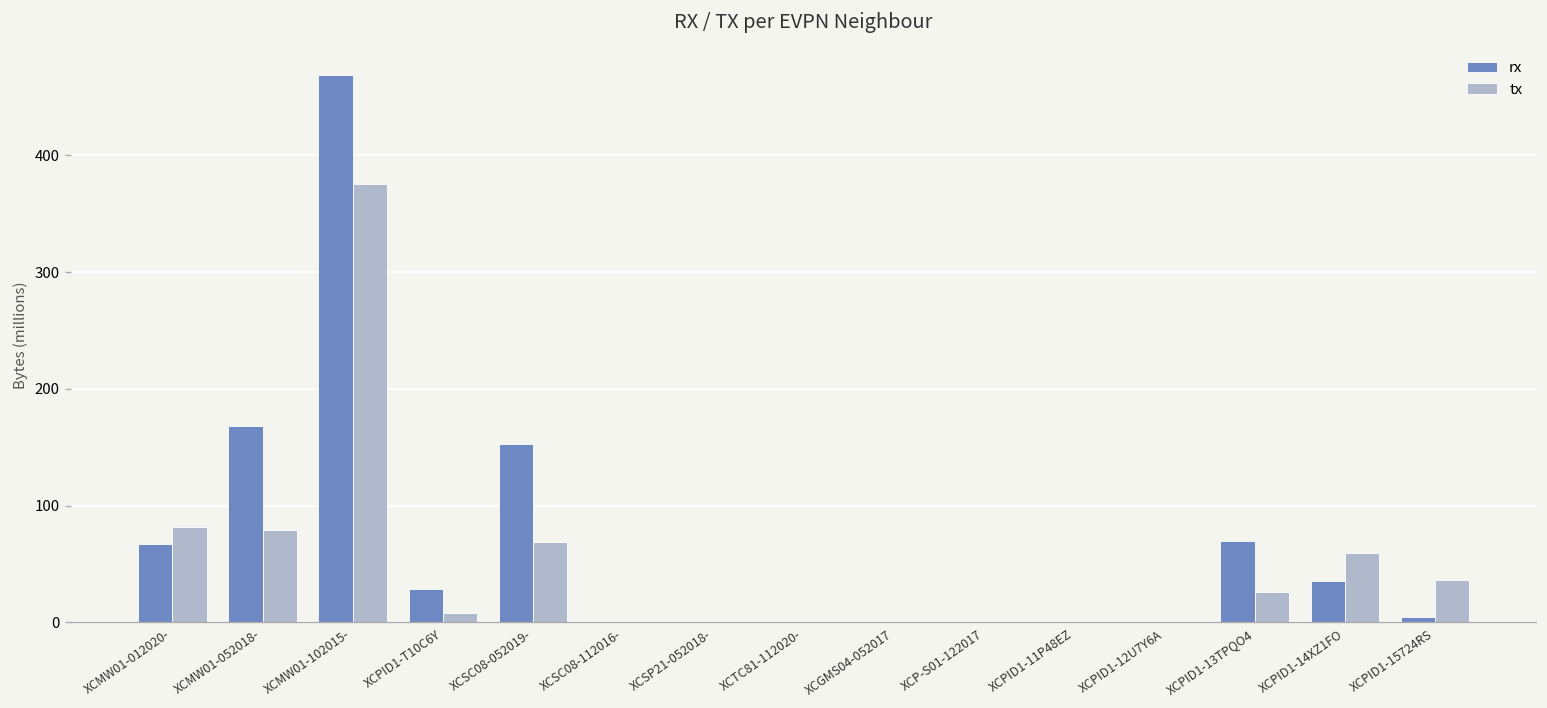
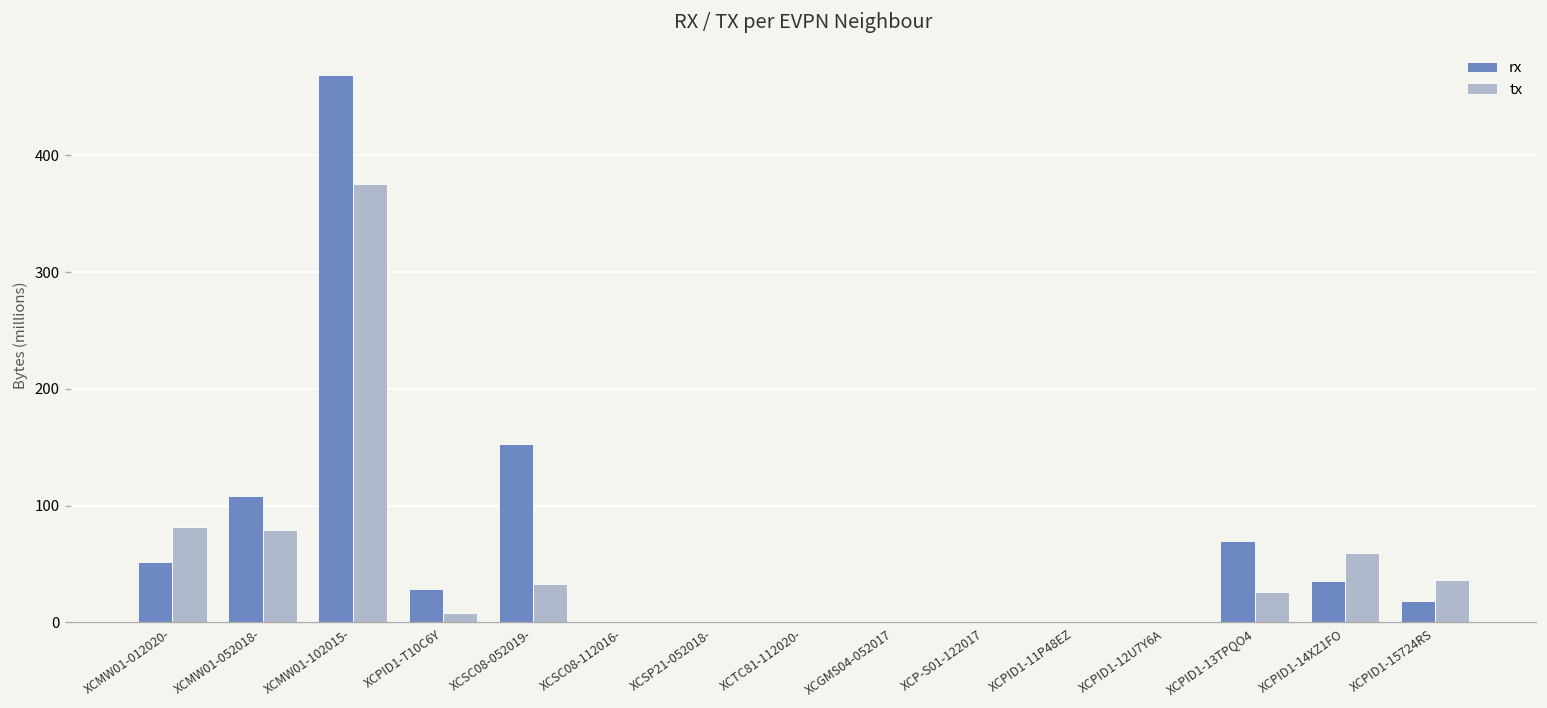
rx, XCMW01-012020-: 70 -> 50
rx, XCMW01-052018-: 170 -> 110
tx, XCSC08-052019-: 70 -> 30
rx, XCPID1-15724RS: 0 -> 20
